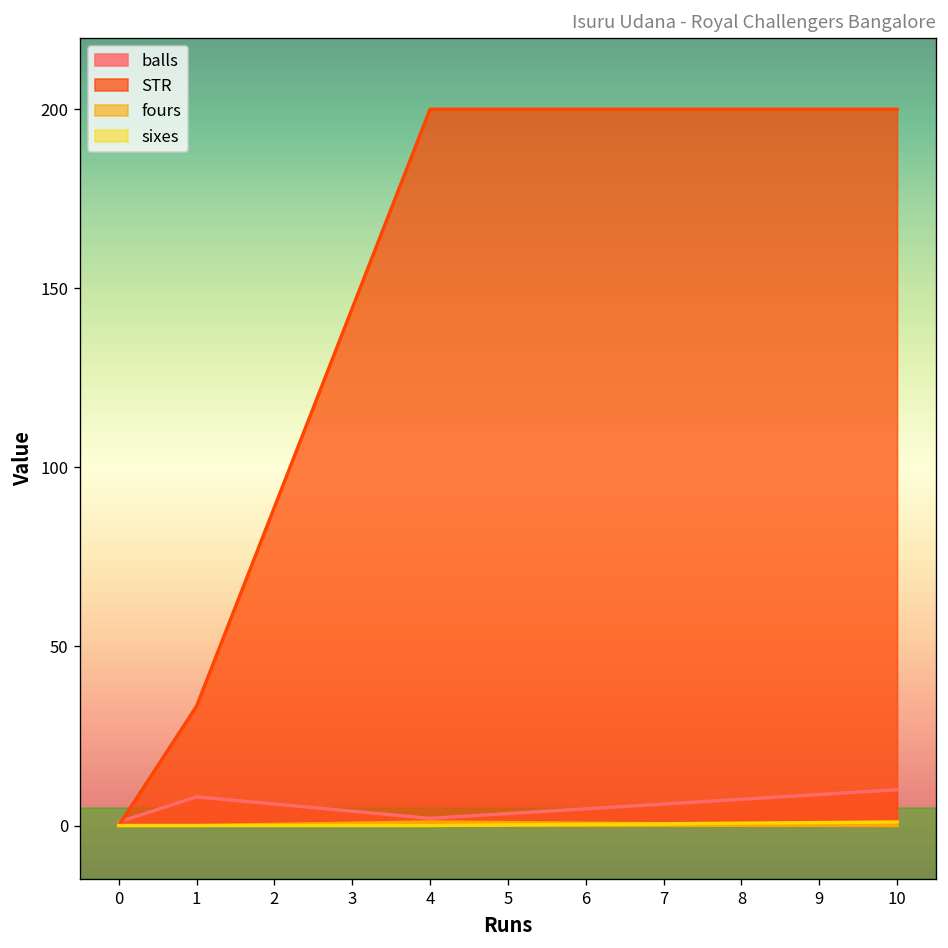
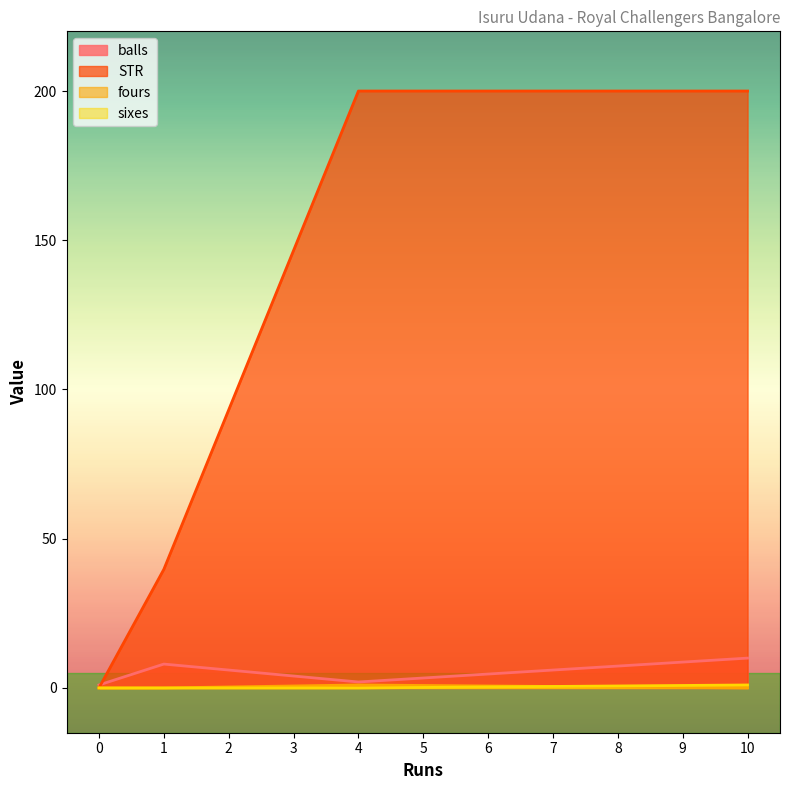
STR, 1: 33 -> 40
